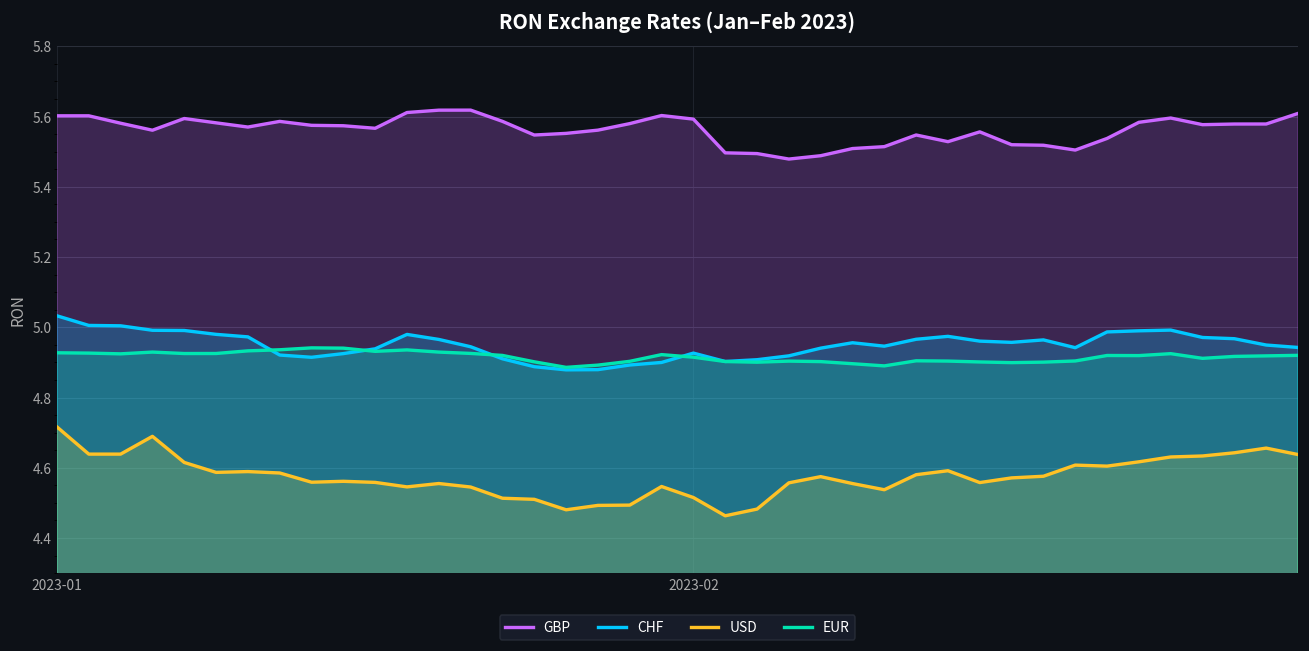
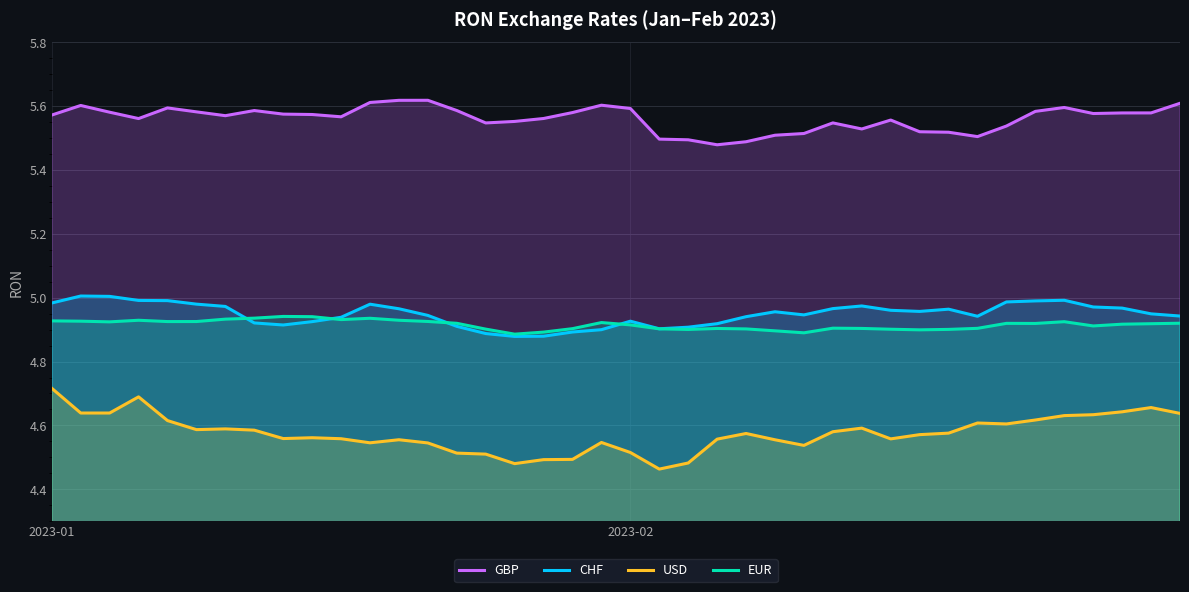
GBP, 2023-01: 5.60 -> 5.57
CHF, 2023-01: 5.03 -> 4.98
